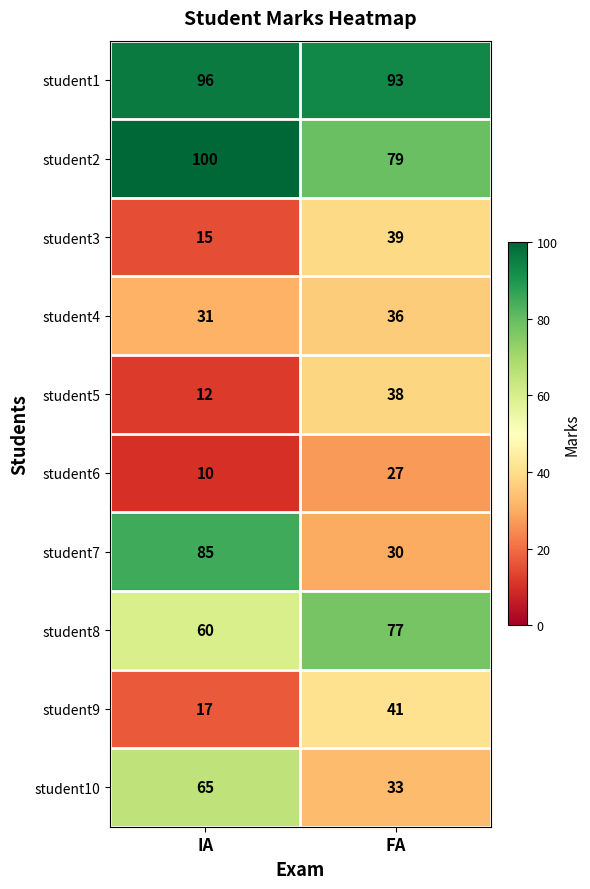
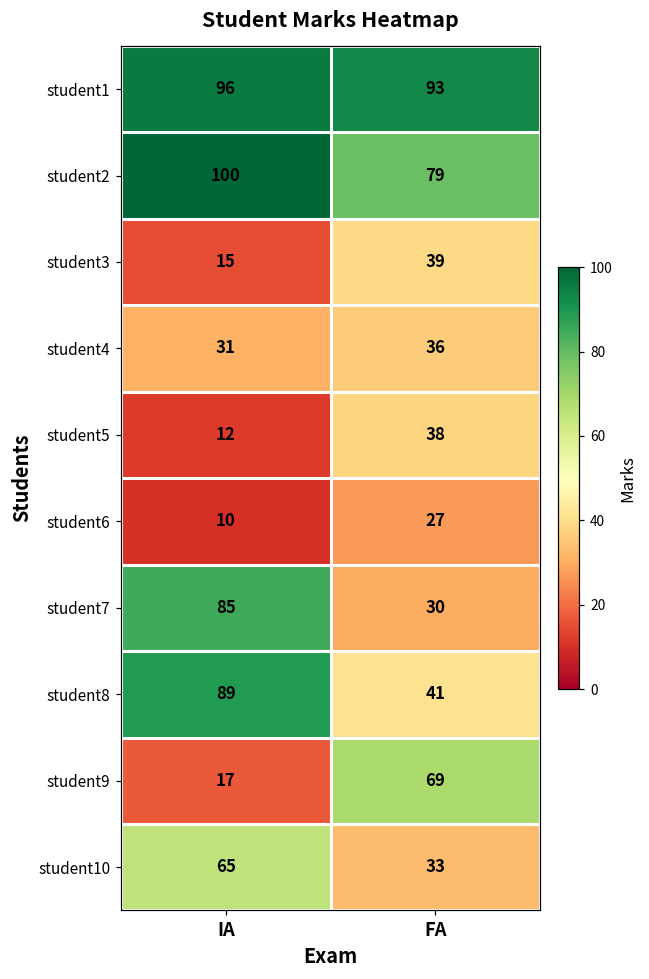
student8, IA: 60 -> 89
student8, FA: 77 -> 41
student9, FA: 41 -> 69
